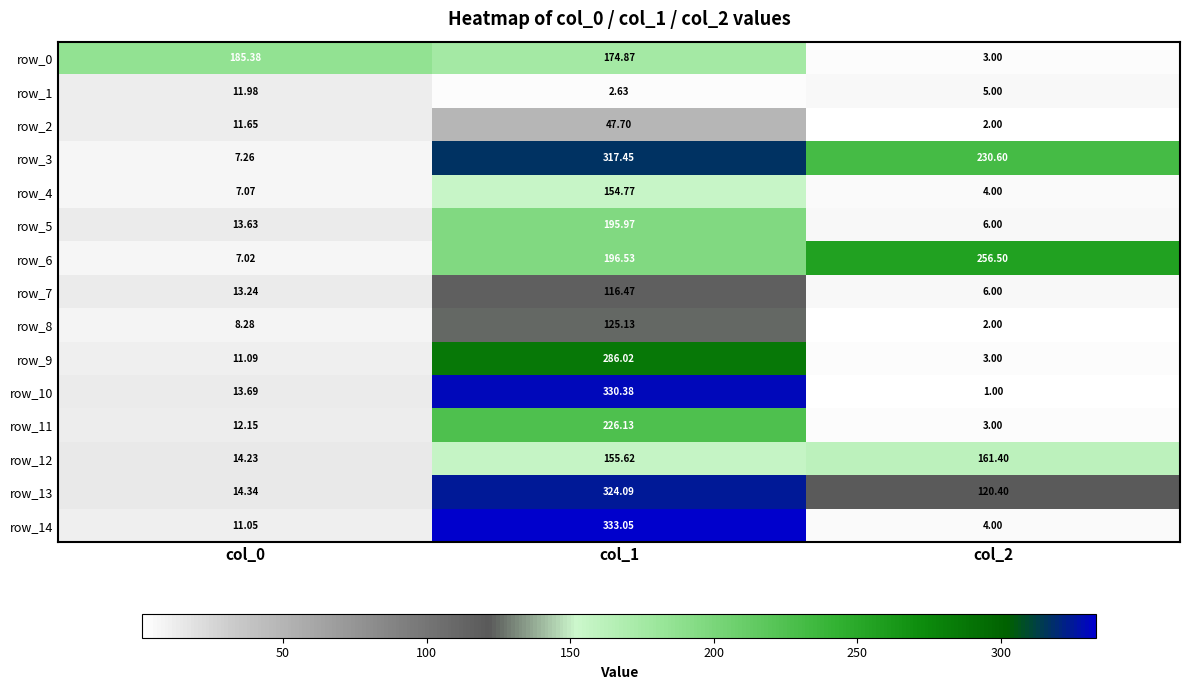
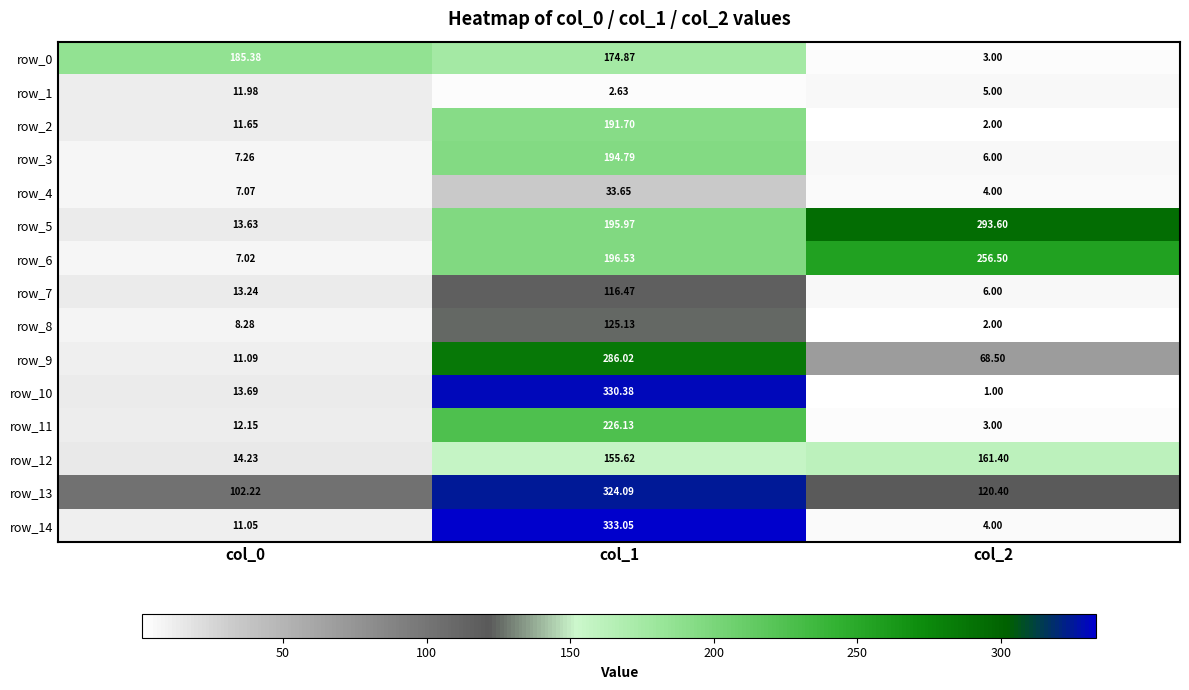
row_2, col_1: 47.70 -> 191.70
row_3, col_1: 317.45 -> 194.79
row_3, col_2: 230.60 -> 6.00
row_4, col_1: 154.77 -> 33.65
row_5, col_2: 6.00 -> 293.60
row_9, col_2: 3.00 -> 68.50
row_13, col_0: 14.34 -> 102.22
